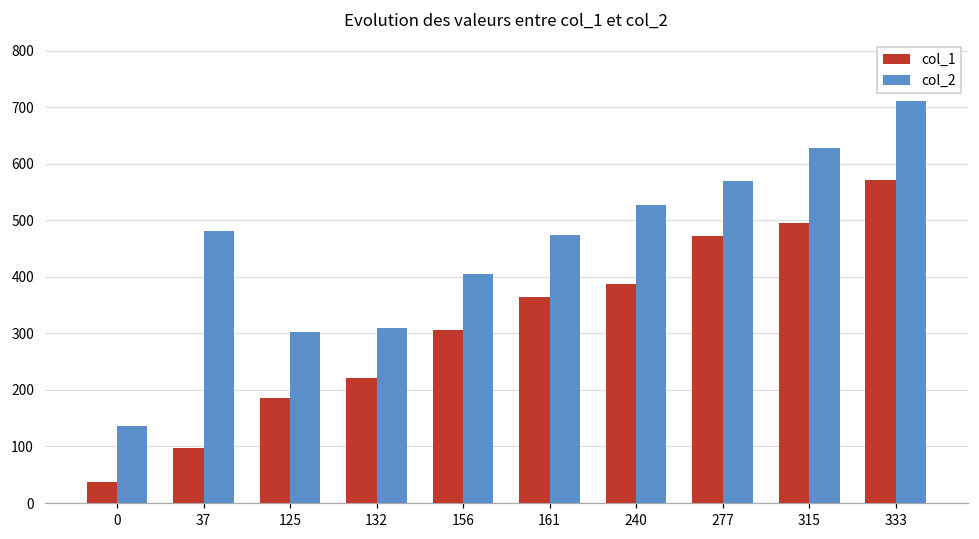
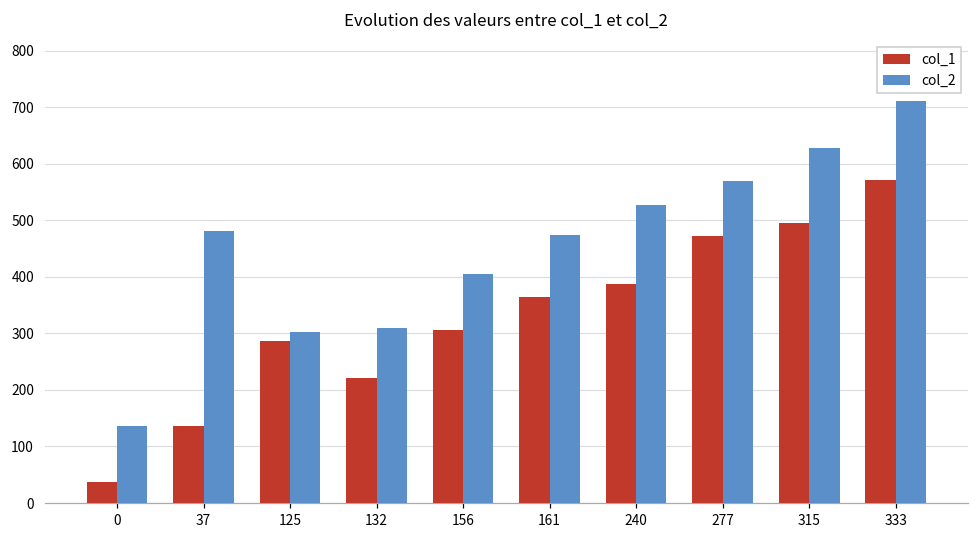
col_1, 37: 100 -> 140
col_1, 125: 190 -> 290
